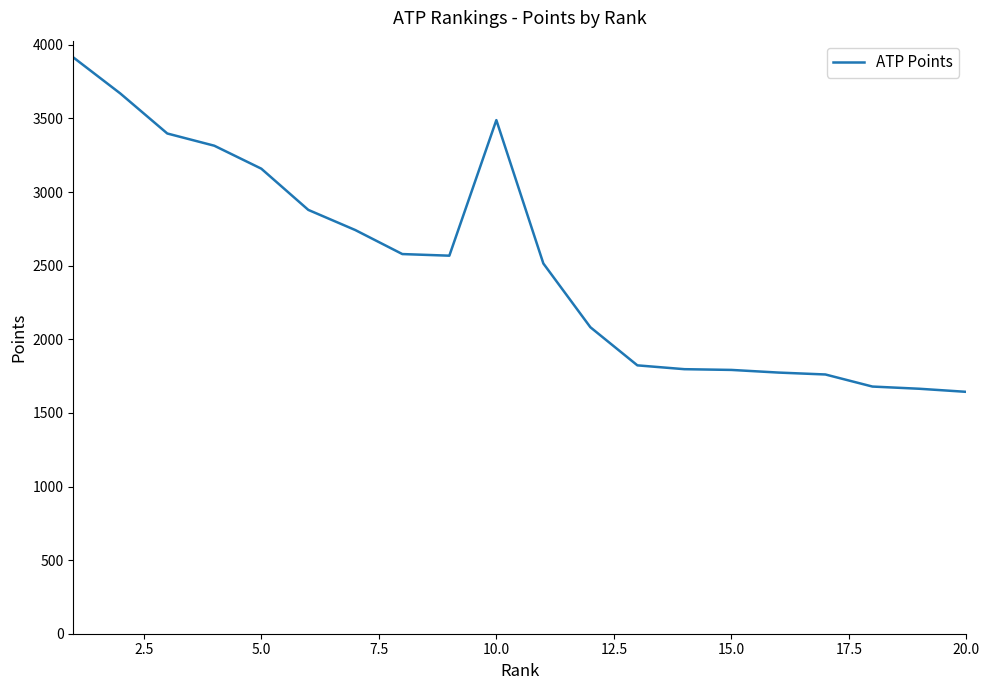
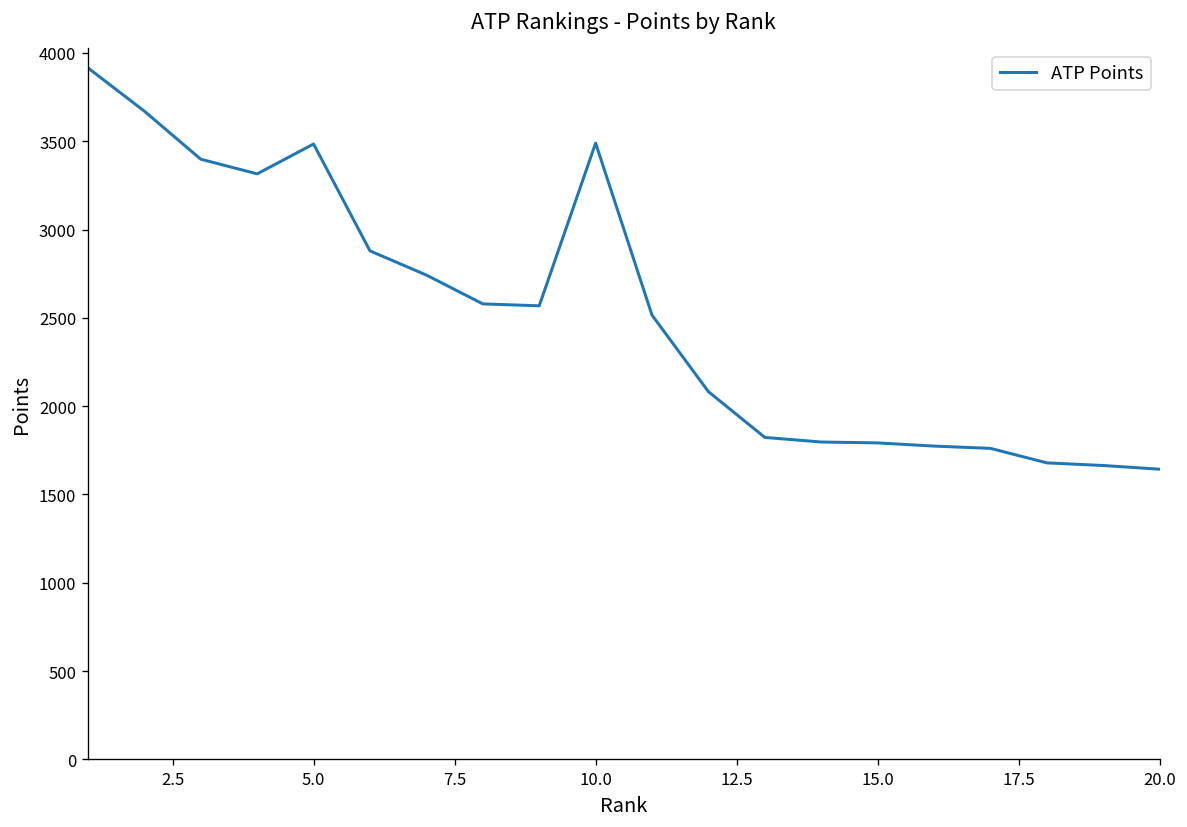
5.0: 3160 -> 3480
